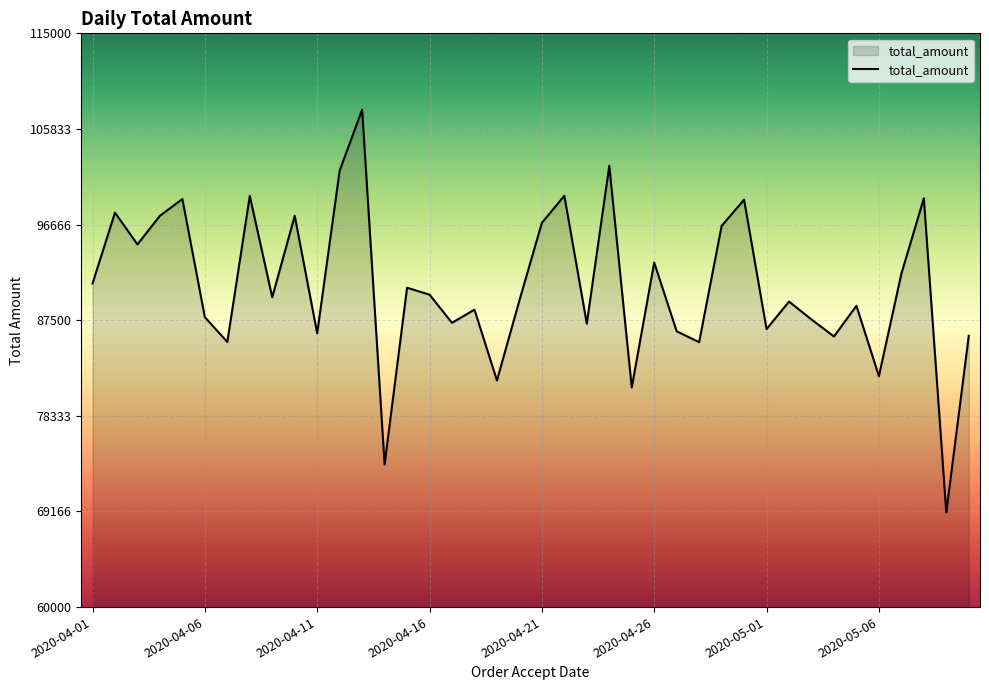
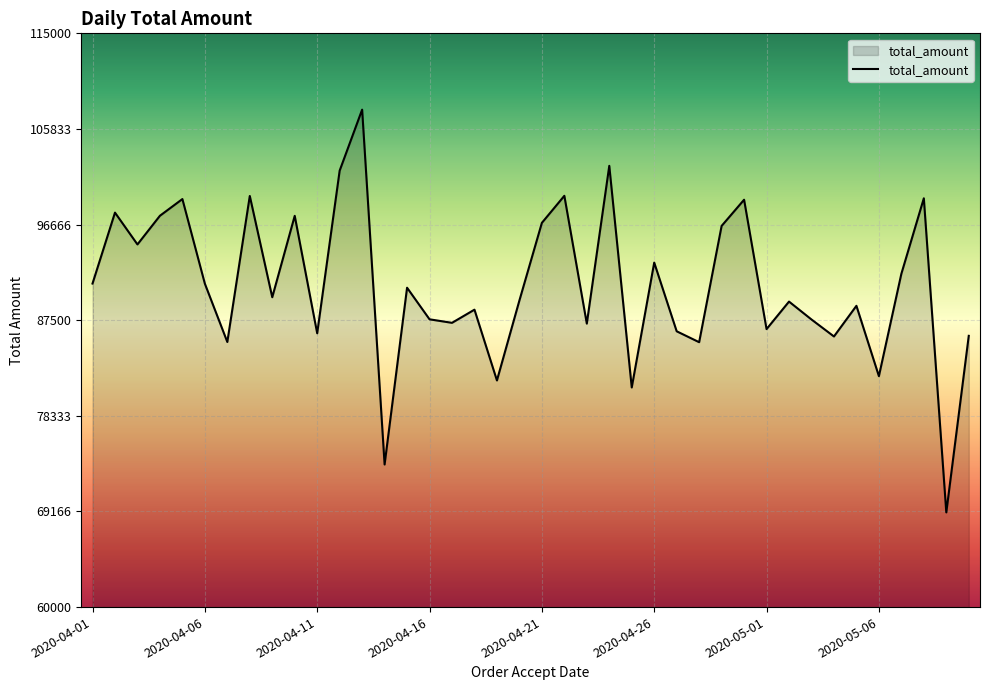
2020-04-06: 87800 -> 91000
2020-04-16: 89900 -> 87600
